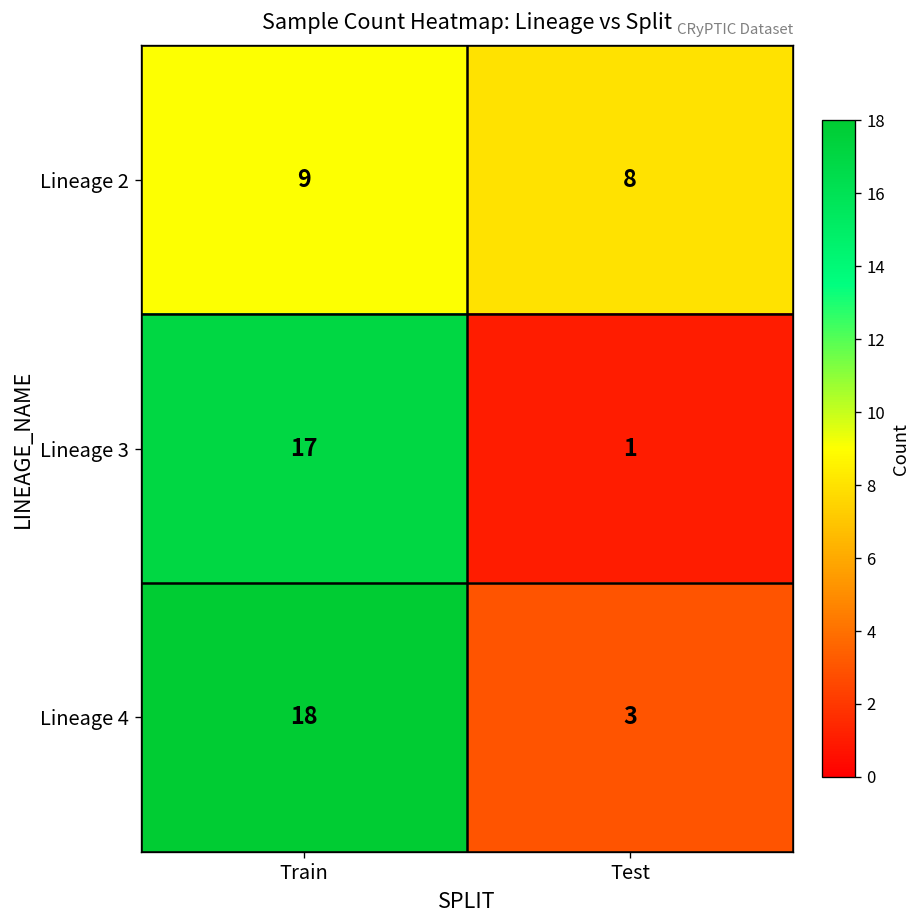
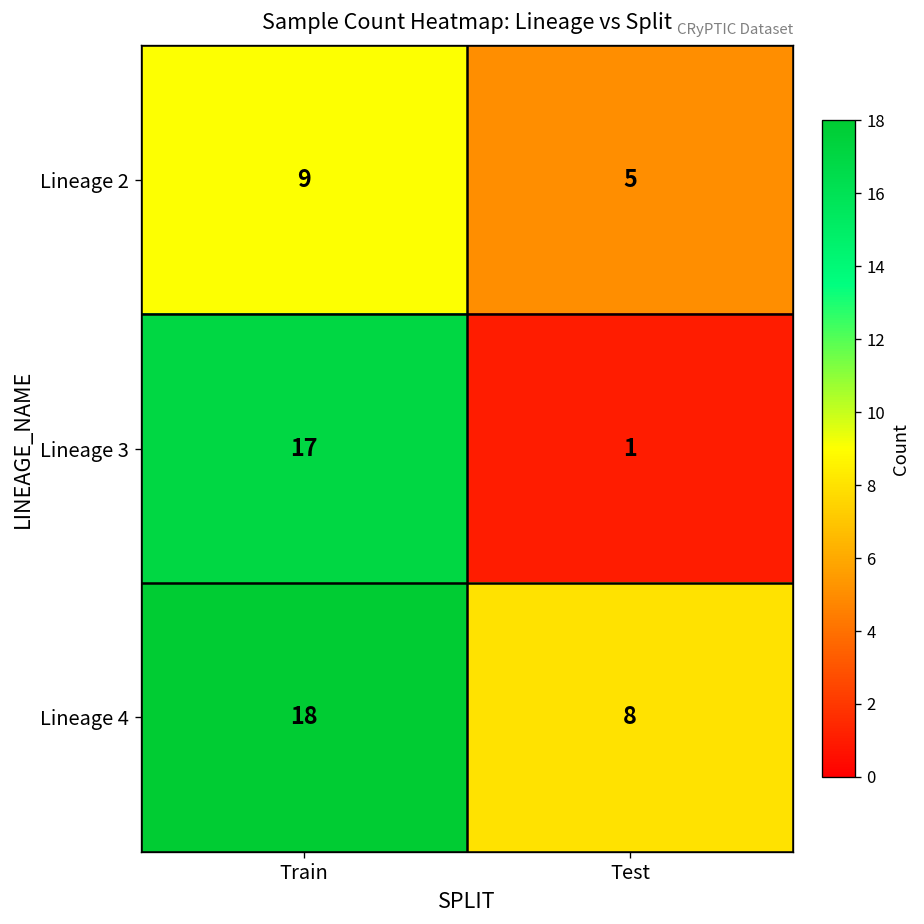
Lineage 2, Test: 8 -> 5
Lineage 4, Test: 3 -> 8
